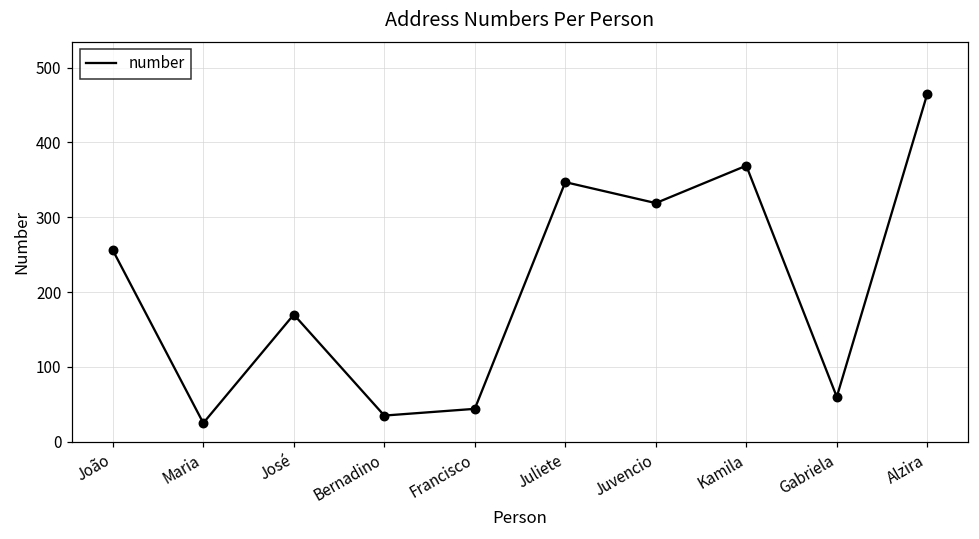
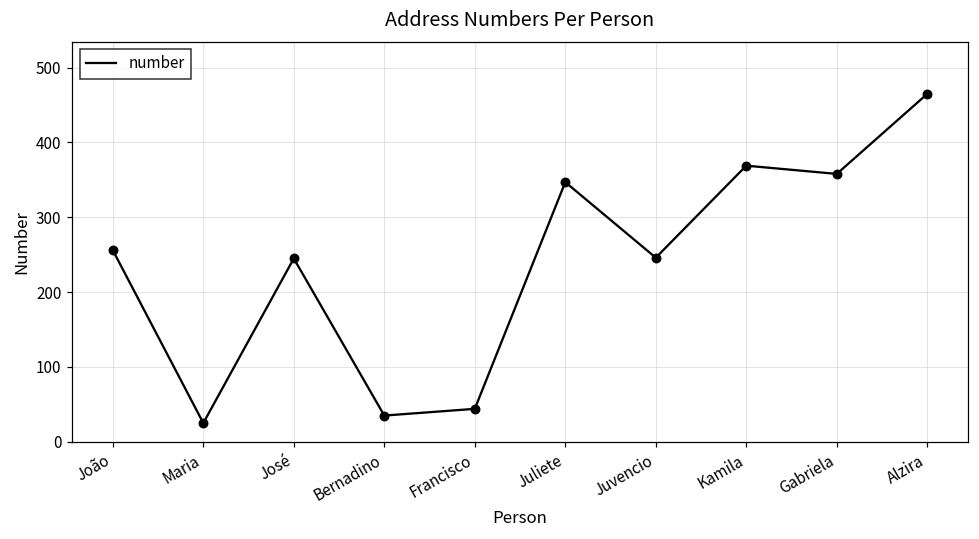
José: 170 -> 250
Juvencio: 320 -> 250
Gabriela: 60 -> 360
